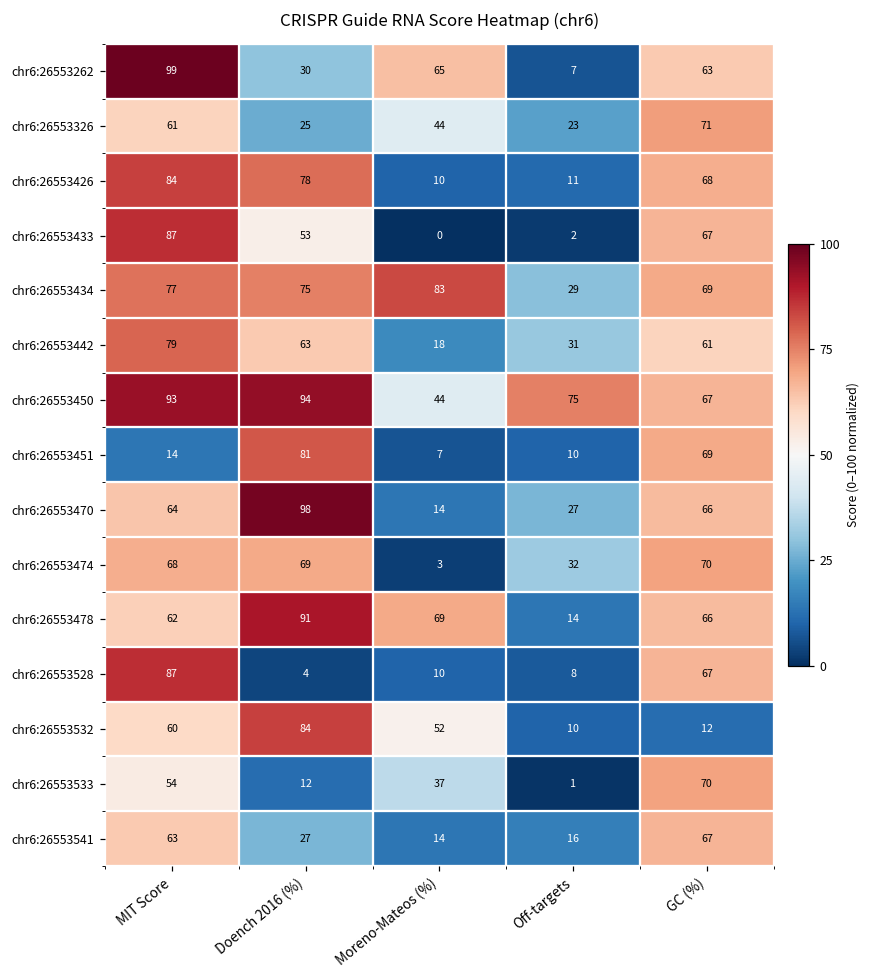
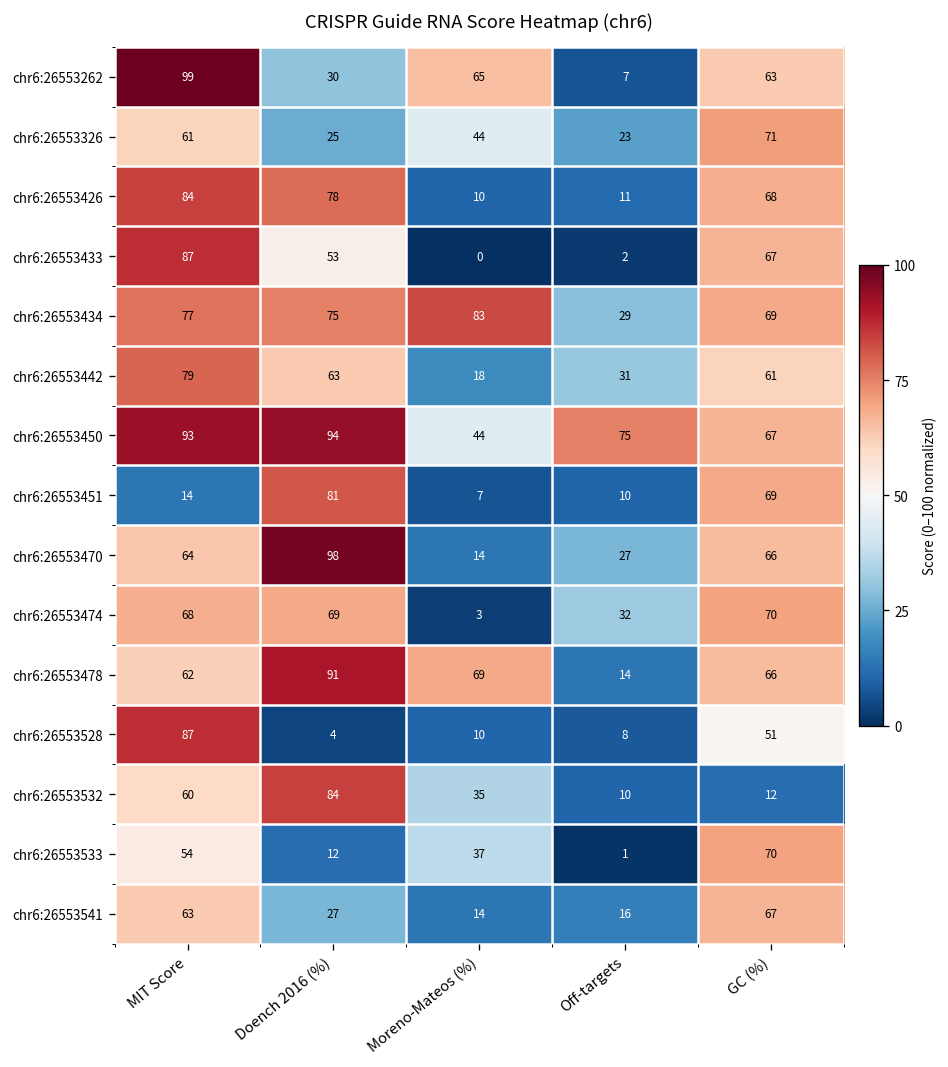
chr6:26553528, GC (%): 67 -> 51
chr6:26553532, Moreno-Mateos (%): 52 -> 35
